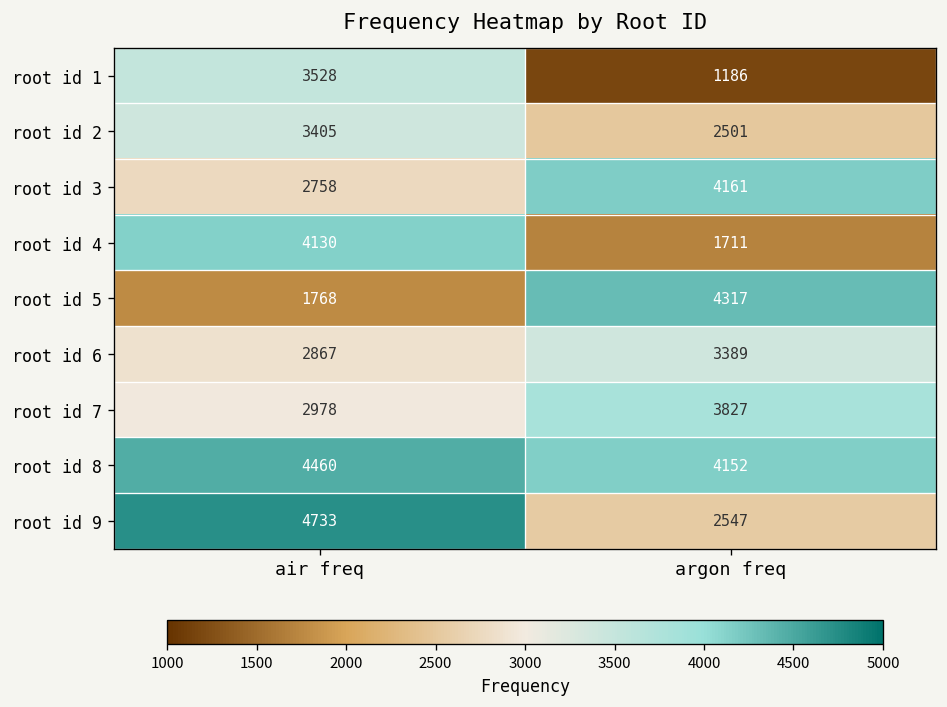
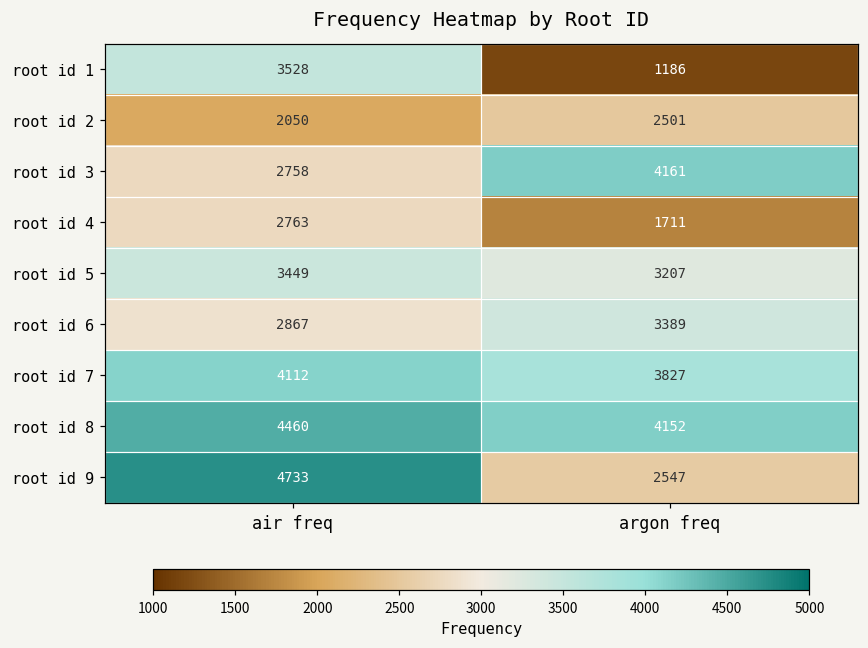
root id 2, air freq: 3405 -> 2050
root id 4, air freq: 4130 -> 2763
root id 5, air freq: 1768 -> 3449
root id 5, argon freq: 4317 -> 3207
root id 7, air freq: 2978 -> 4112
